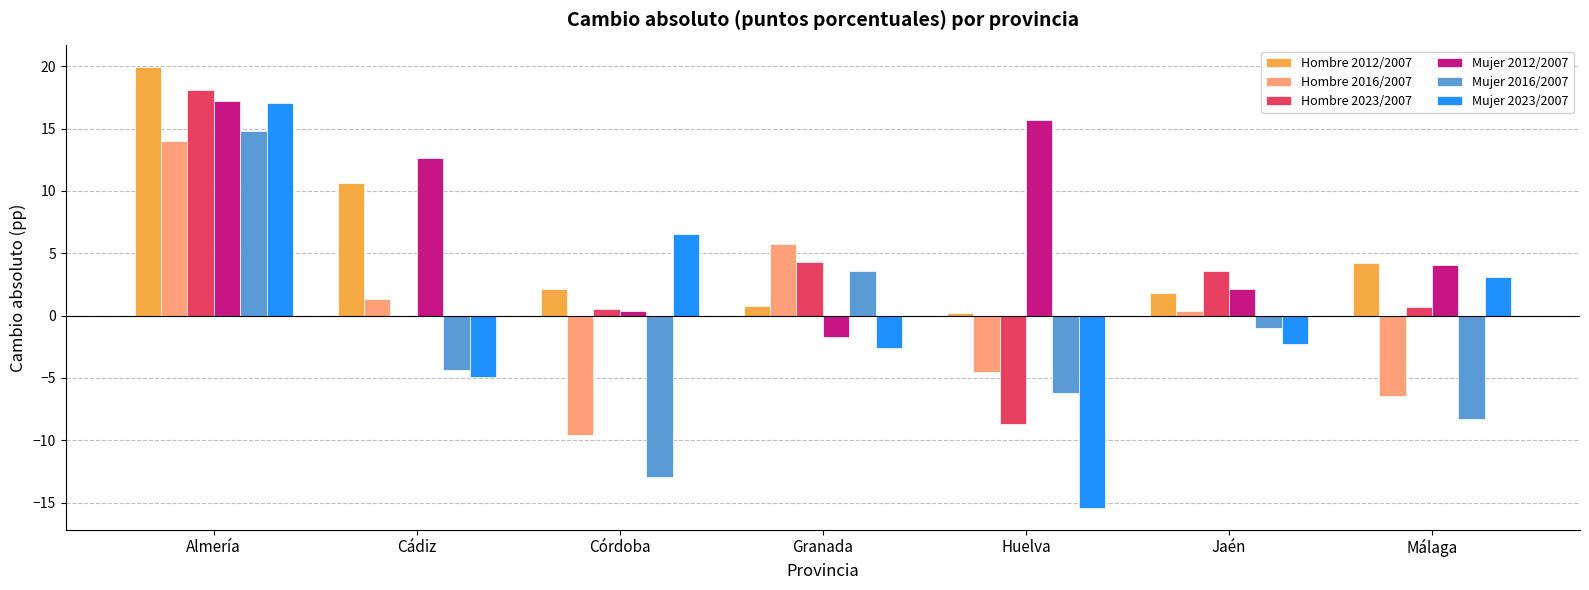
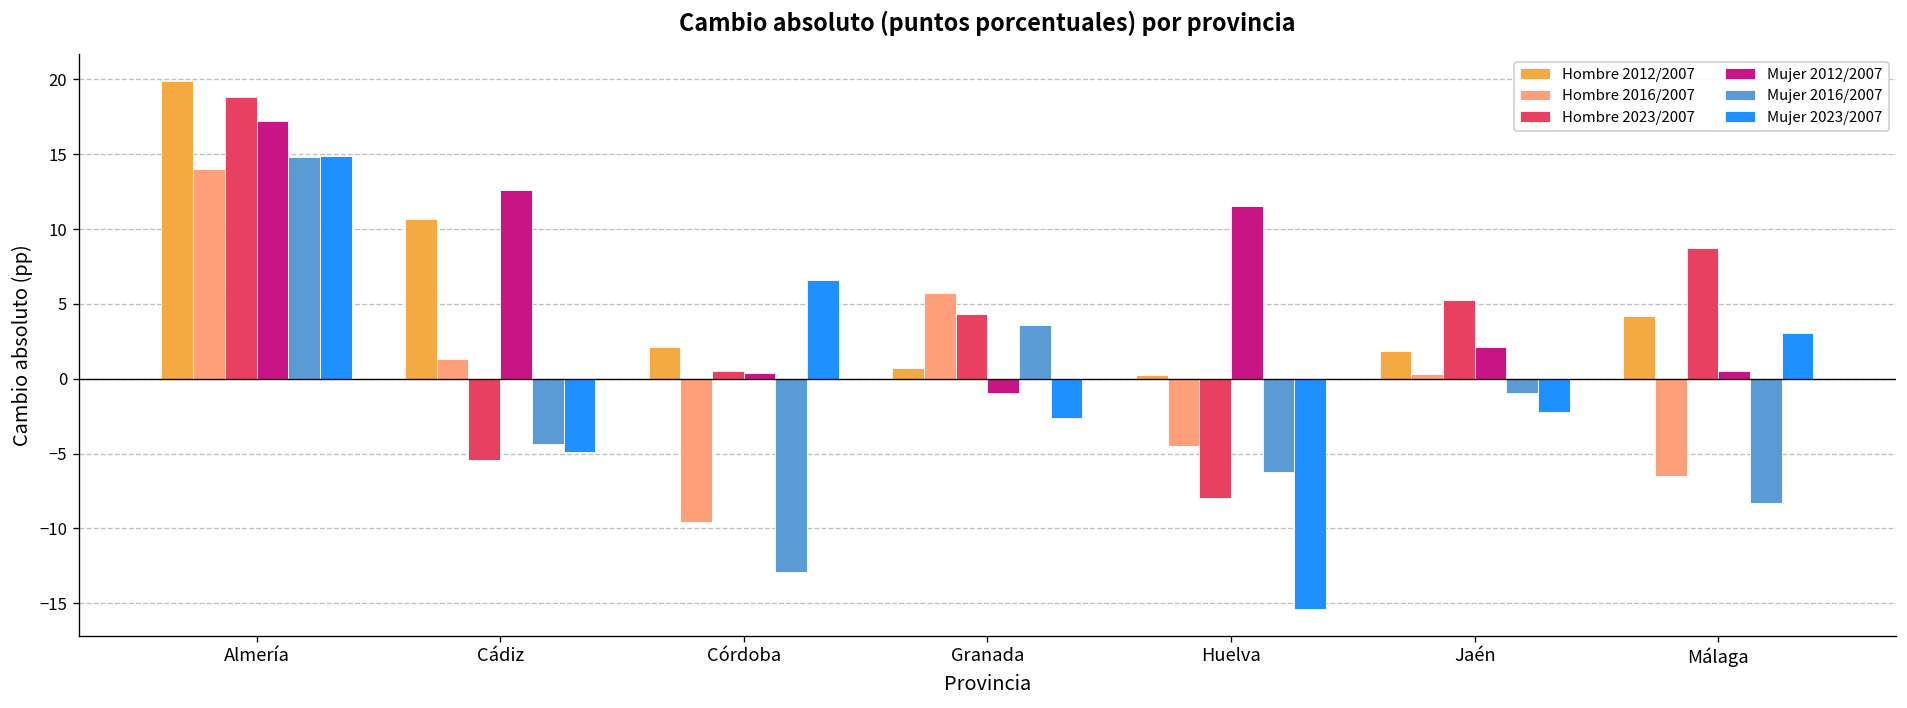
Hombre 2023/2007, Almería: 18.1 -> 18.8
Mujer 2023/2007, Almería: 17.0 -> 14.9
Hombre 2023/2007, Cádiz: -0.1 -> -5.4
Mujer 2012/2007, Granada: -1.7 -> -1.0
Hombre 2023/2007, Huelva: -8.7 -> -8.0
Mujer 2012/2007, Huelva: 15.7 -> 11.6
Hombre 2023/2007, Jaén: 3.6 -> 5.2
Hombre 2023/2007, Málaga: 0.7 -> 8.7
Mujer 2012/2007, Málaga: 4.1 -> 0.5
